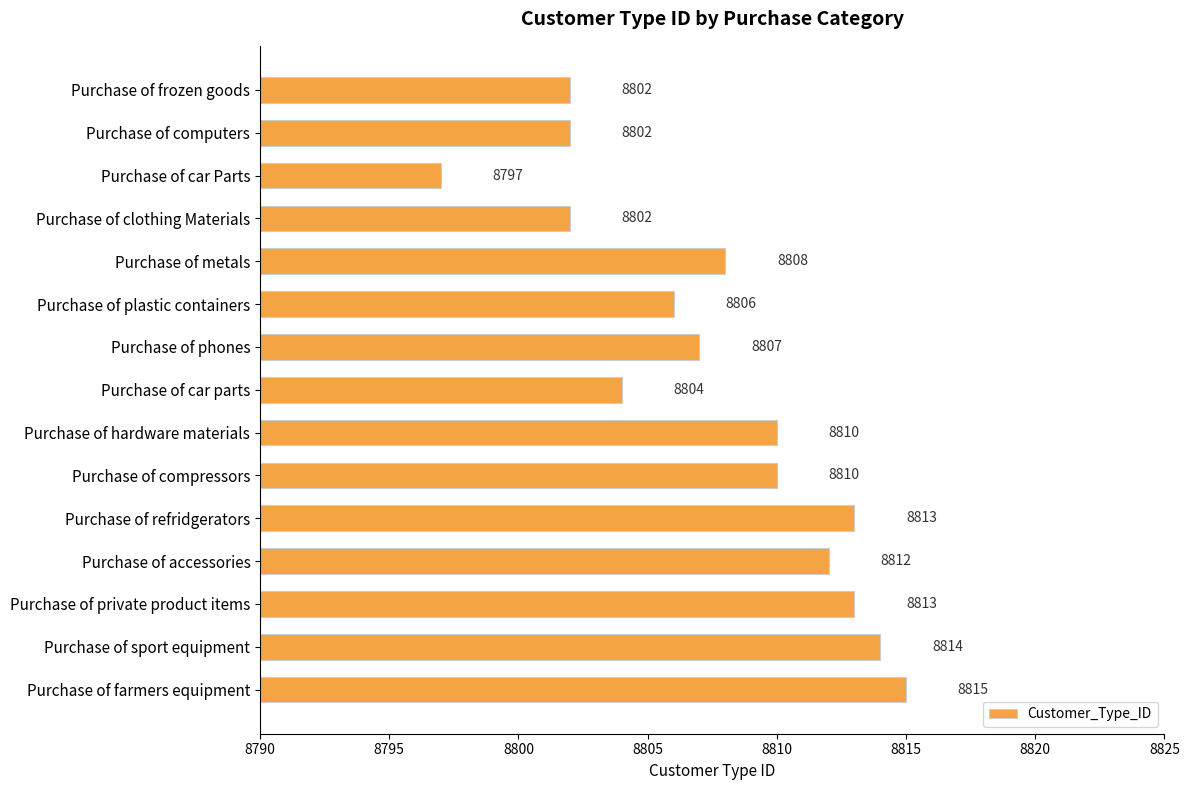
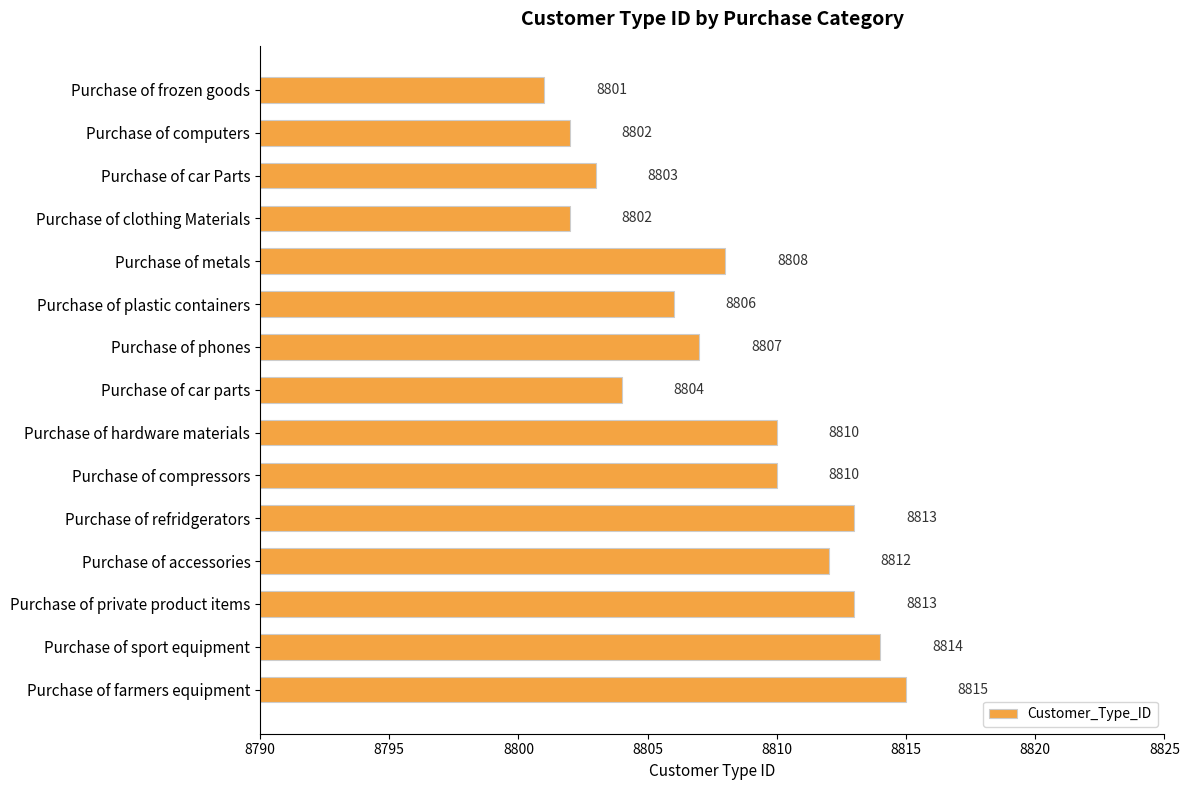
Purchase of frozen goods: 8802 -> 8801
Purchase of car Parts: 8797 -> 8803
